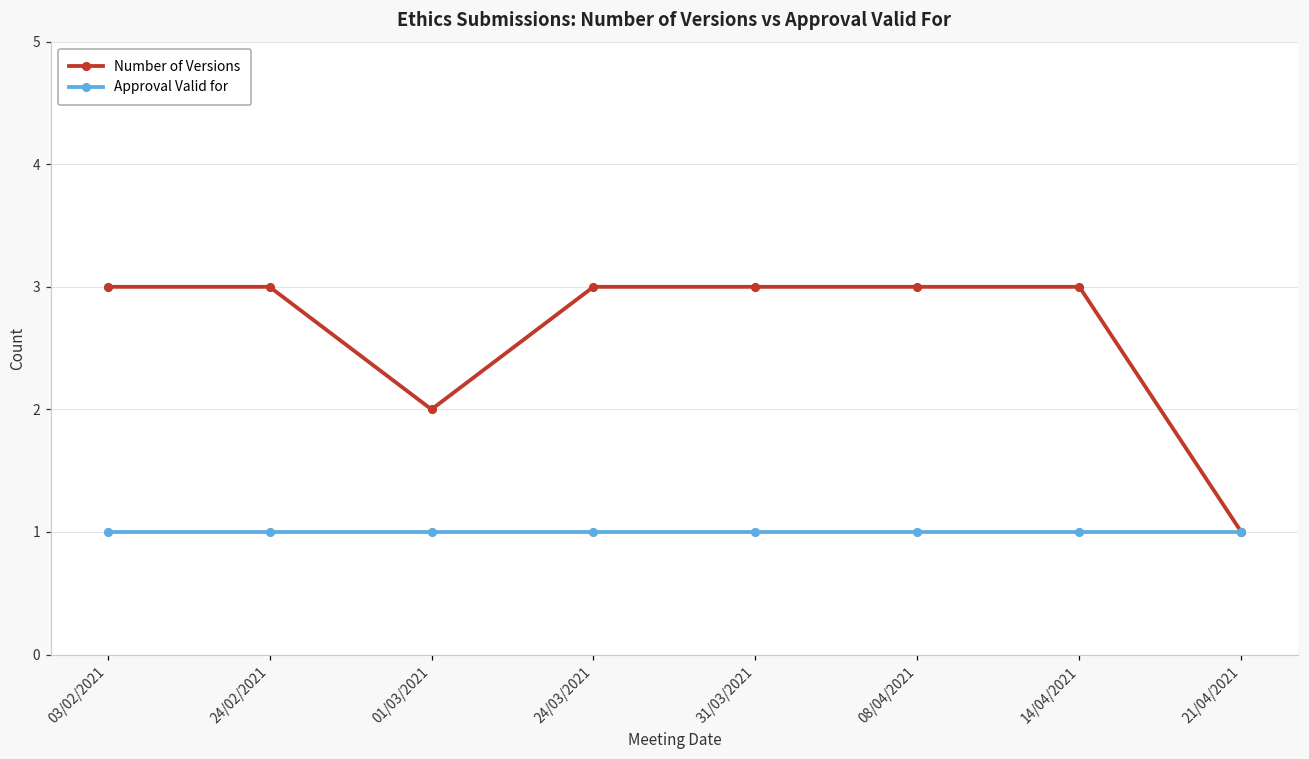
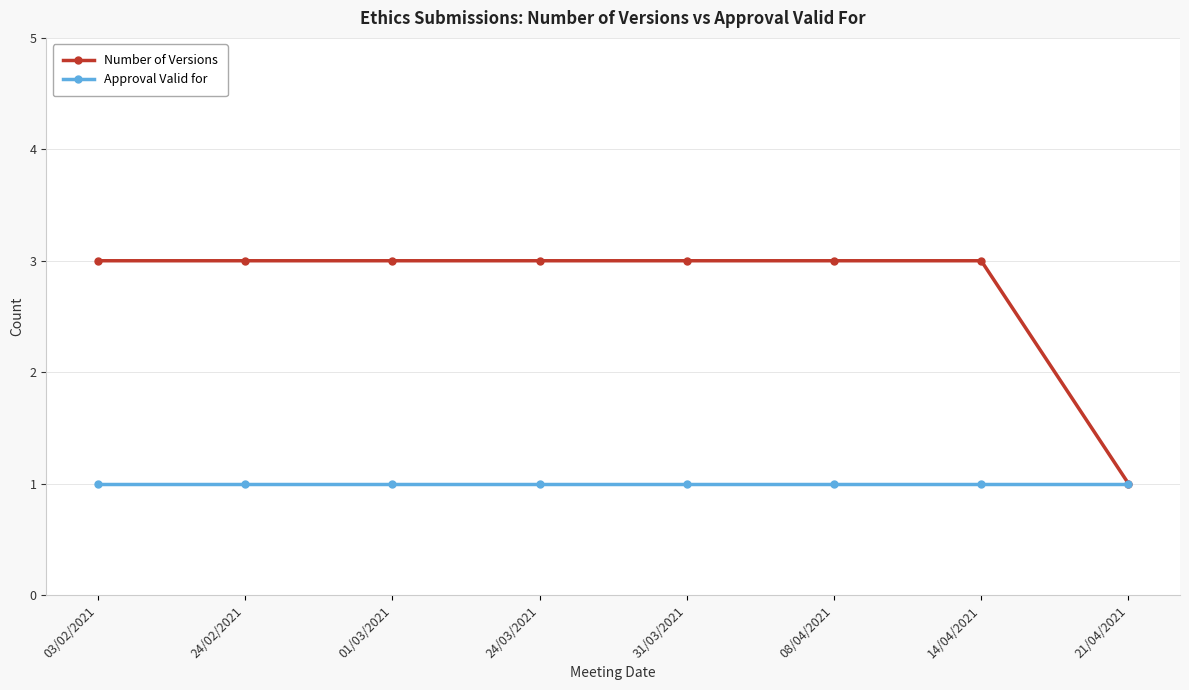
Number of Versions, 01/03/2021: 2 -> 3
